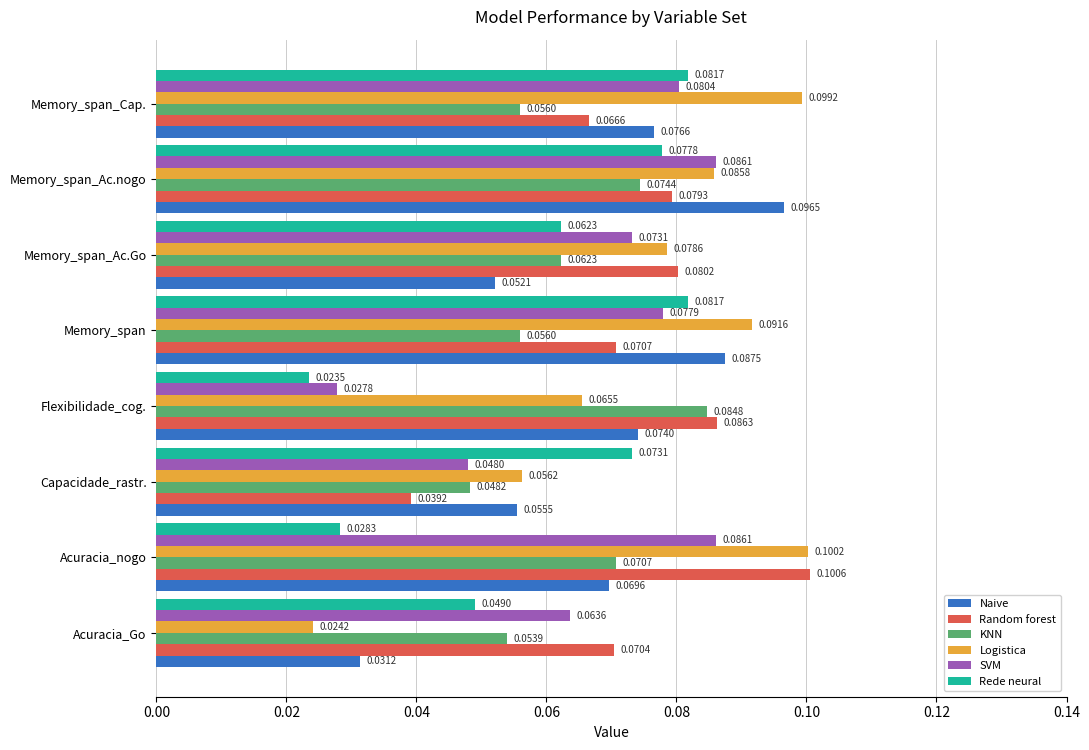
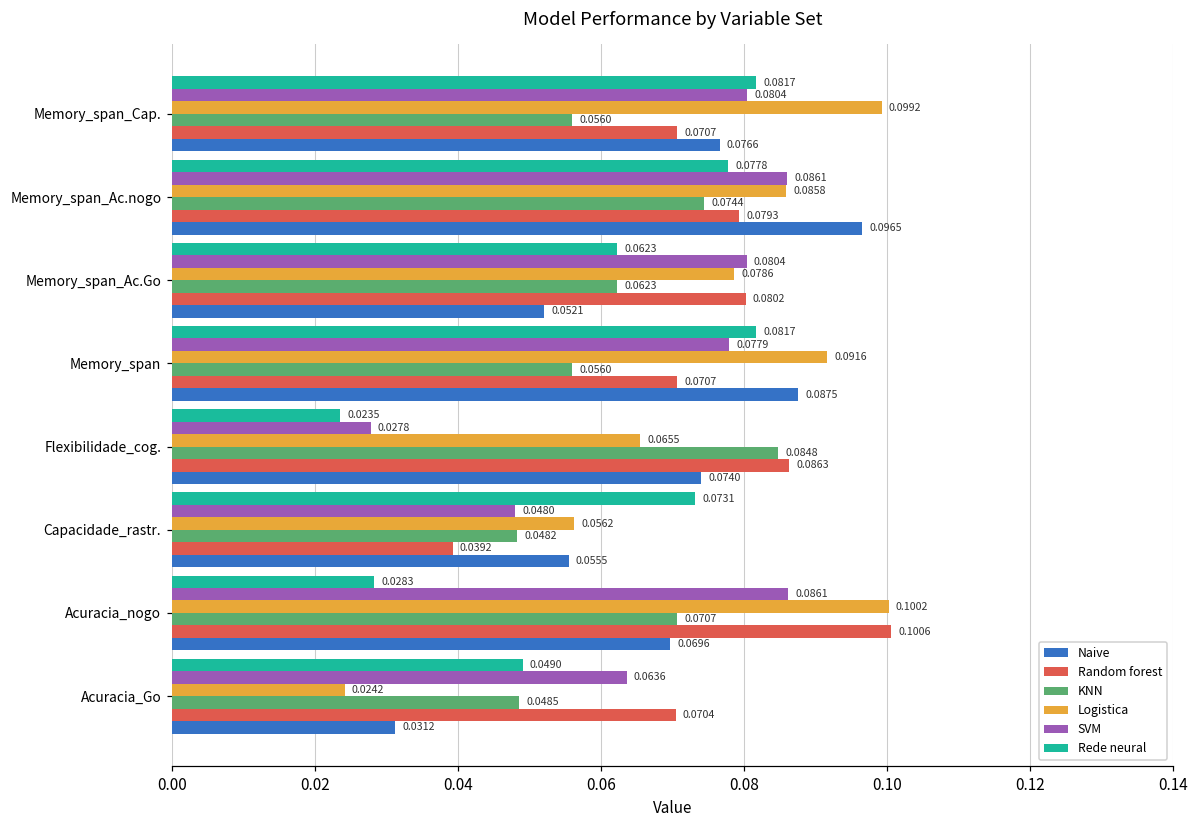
Random forest, Memory_span_Cap.: 0.0666 -> 0.0707
SVM, Memory_span_Ac.Go: 0.0731 -> 0.0804
KNN, Acuracia_Go: 0.0539 -> 0.0485
